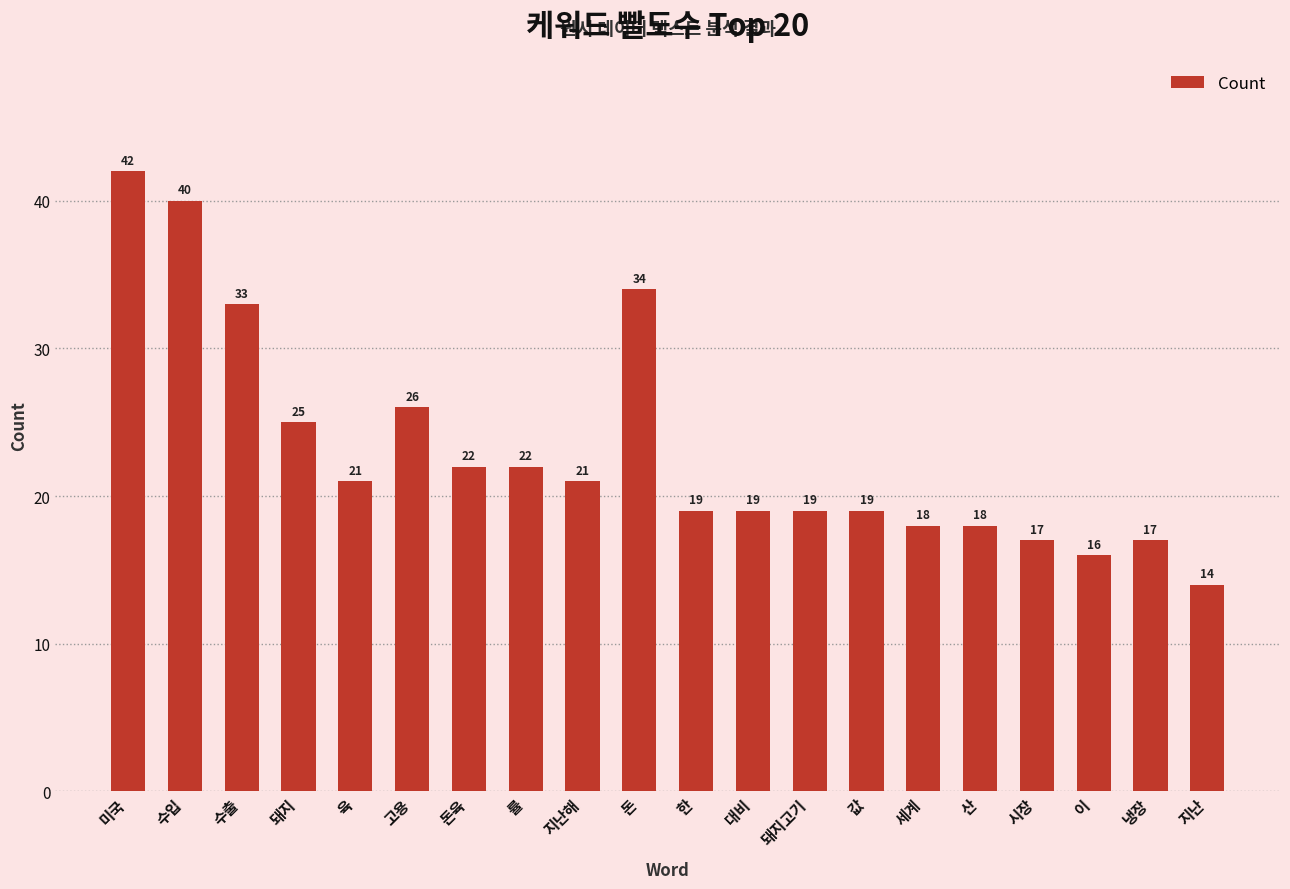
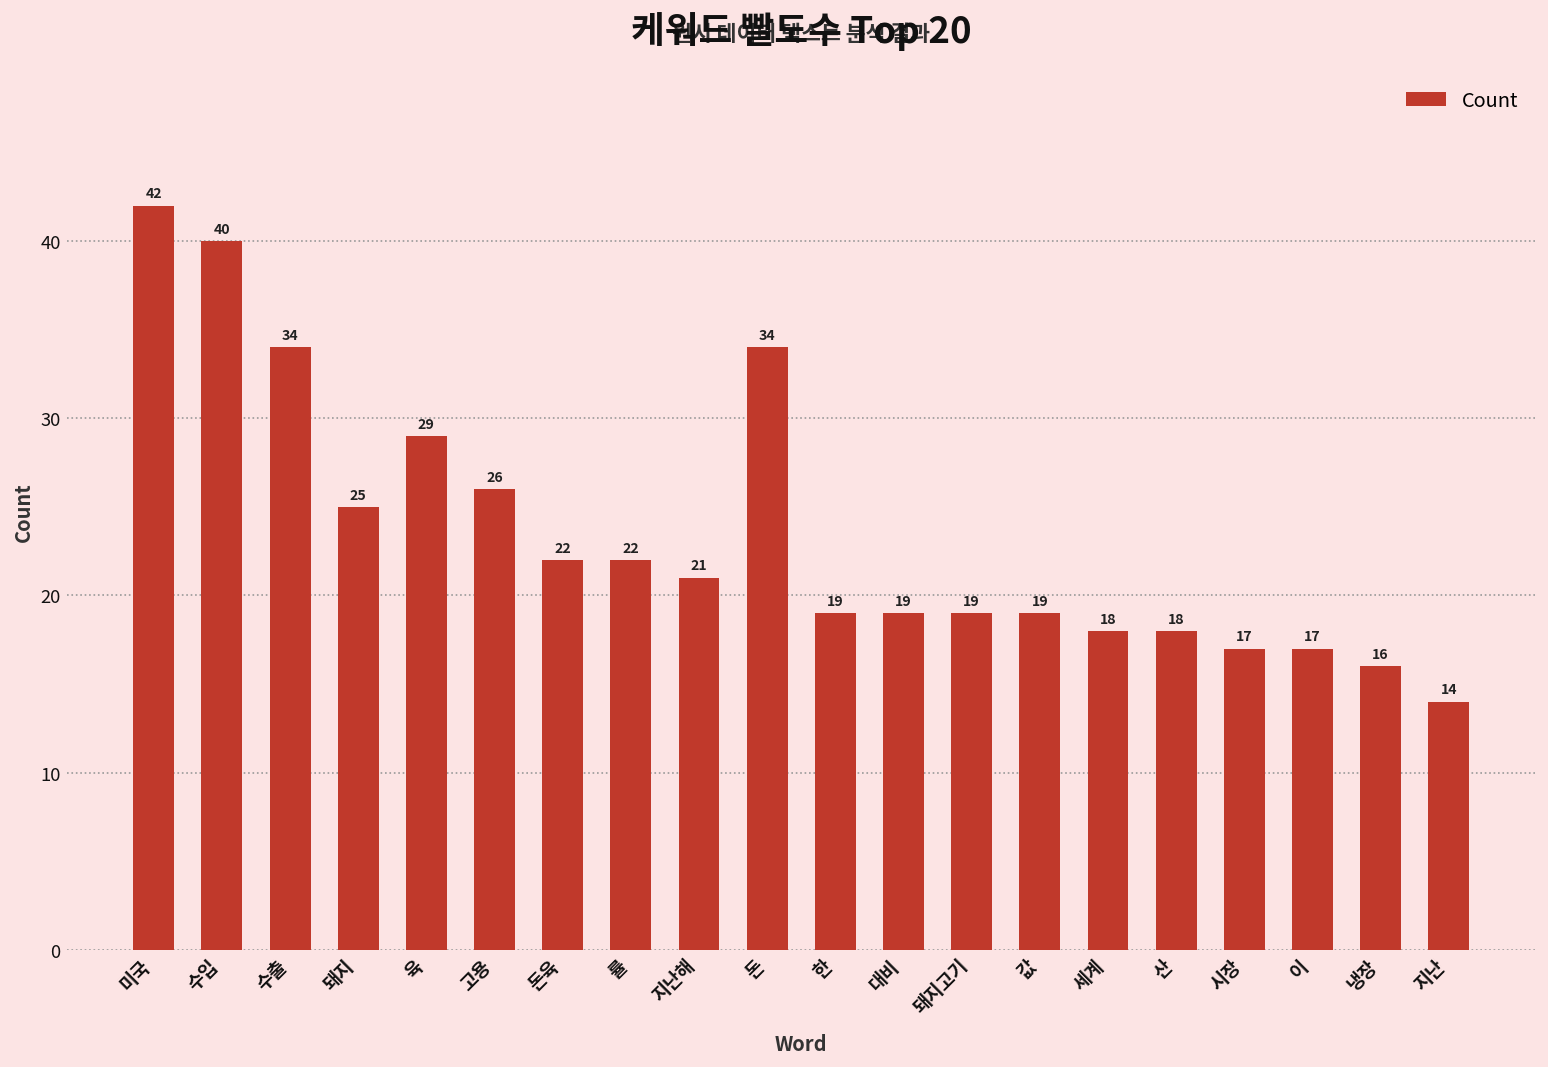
수출: 33 -> 34
육: 21 -> 29
이: 16 -> 17
냉장: 17 -> 16
